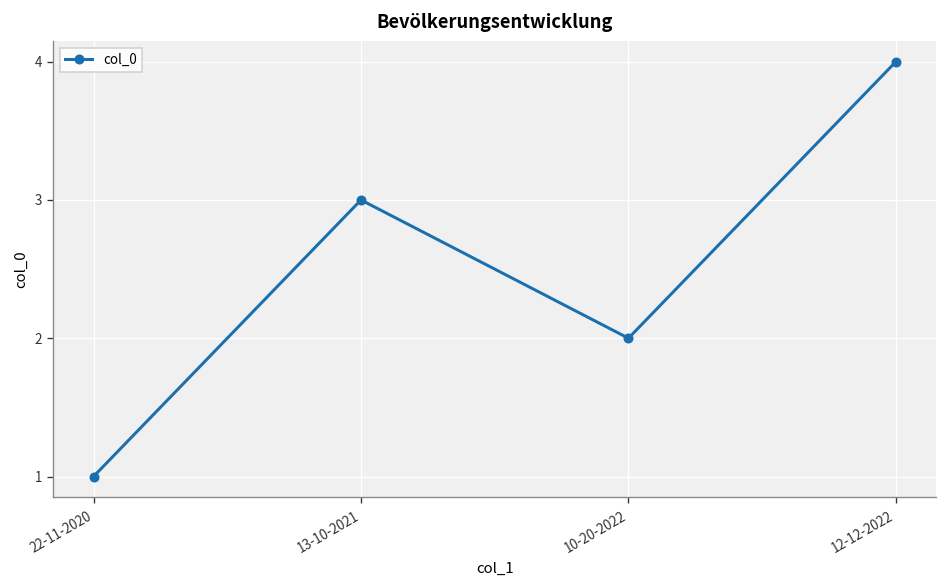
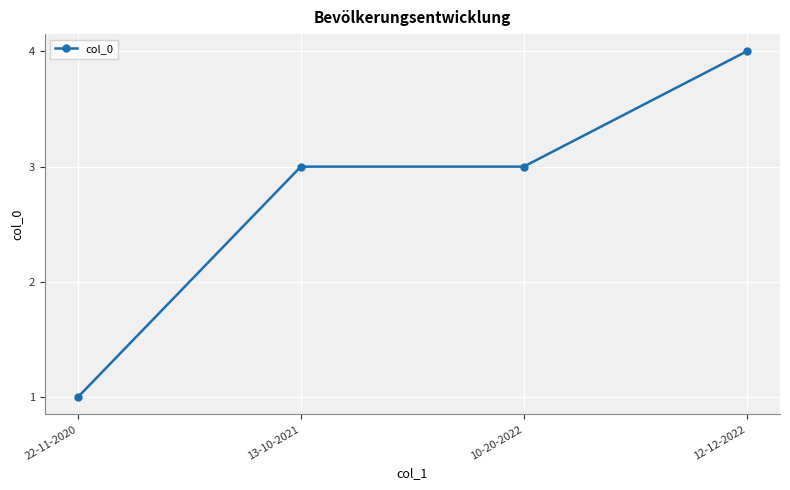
10-20-2022: 2 -> 3
